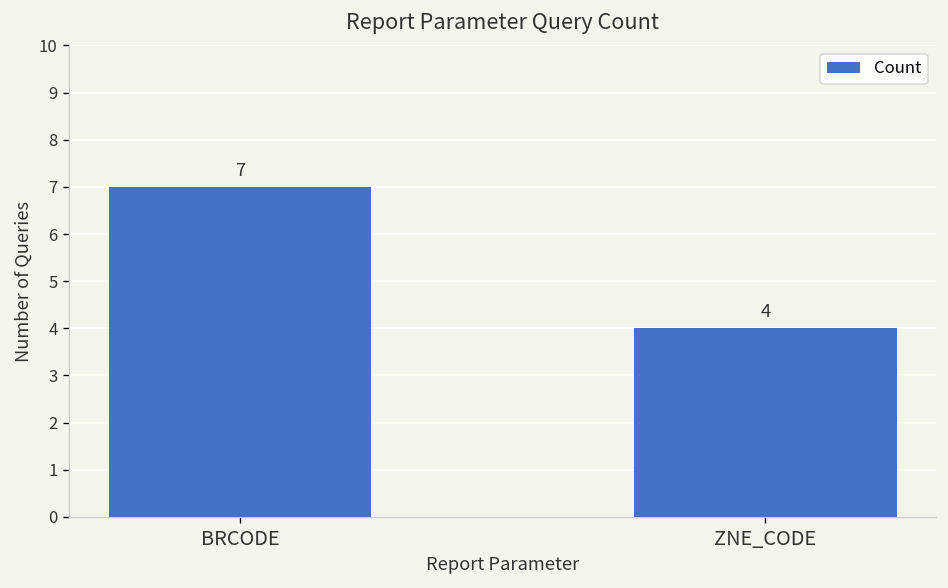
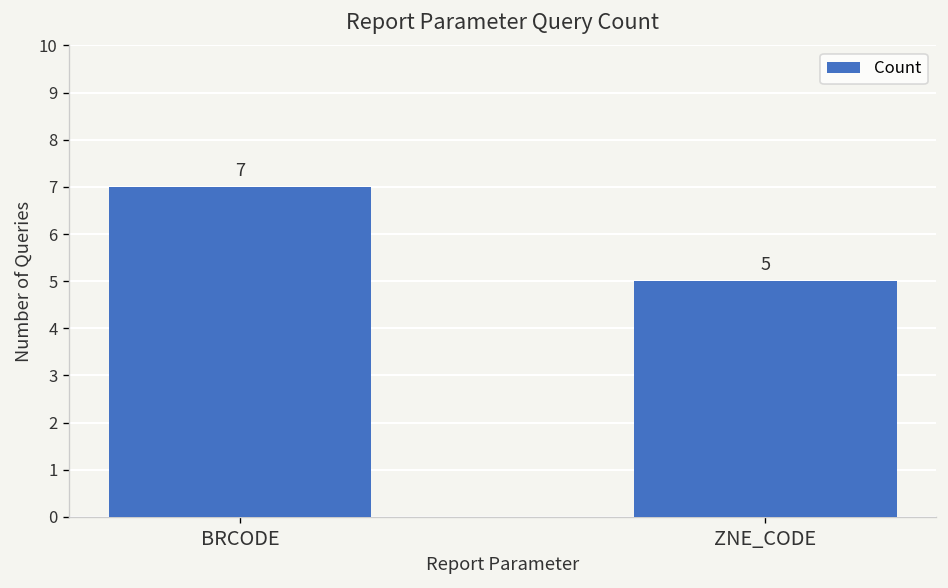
ZNE_CODE: 4 -> 5
